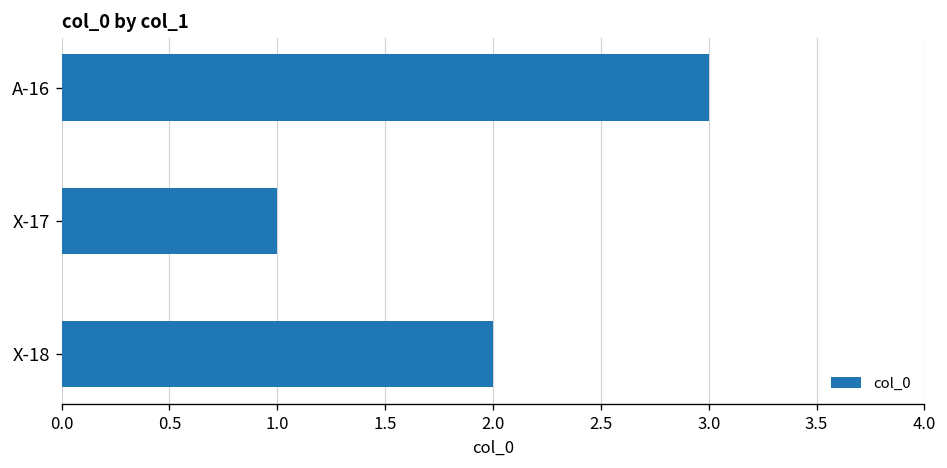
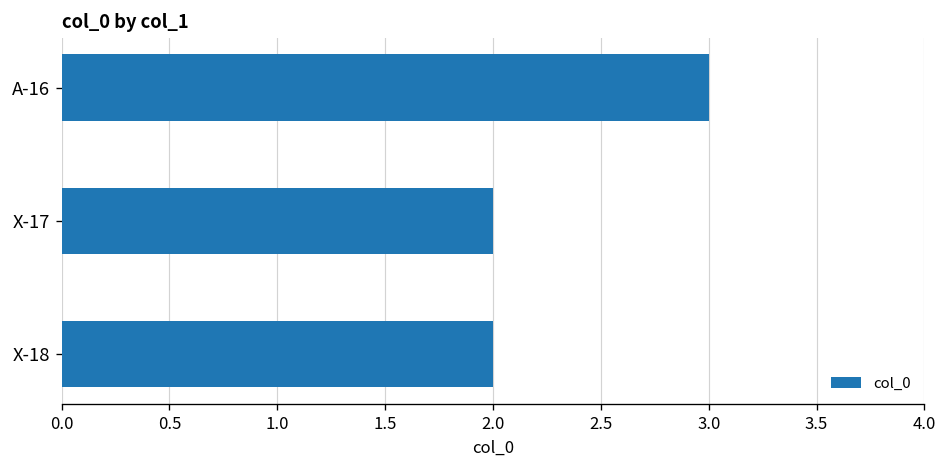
X-17: 1 -> 2
